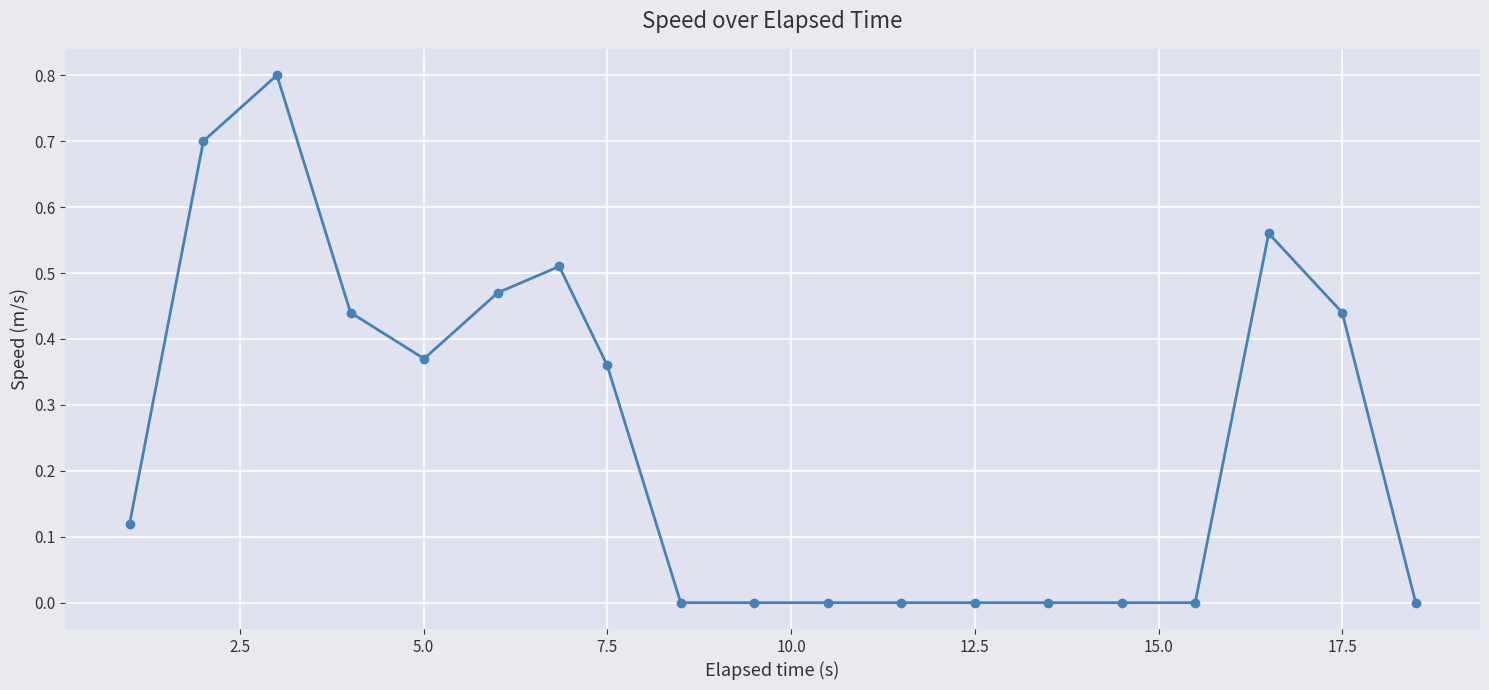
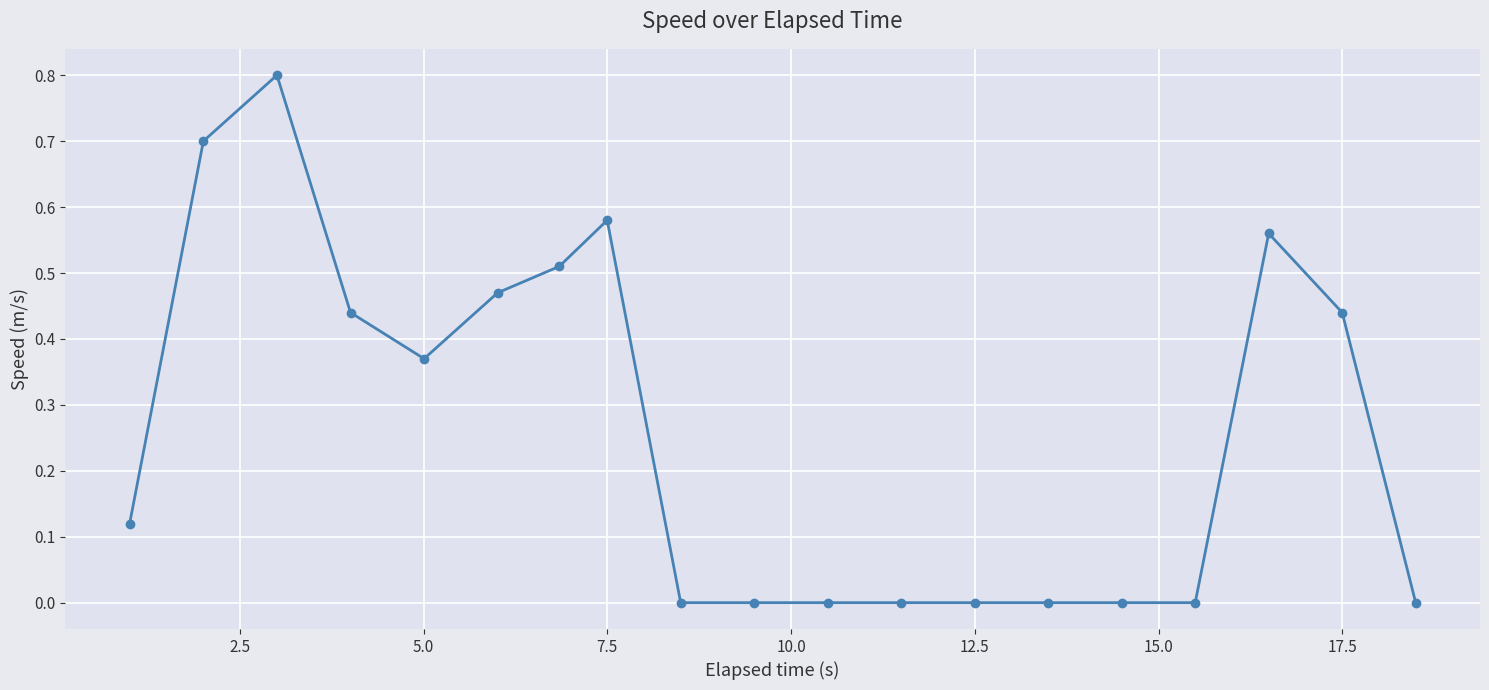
7.5: 0.36 -> 0.58
